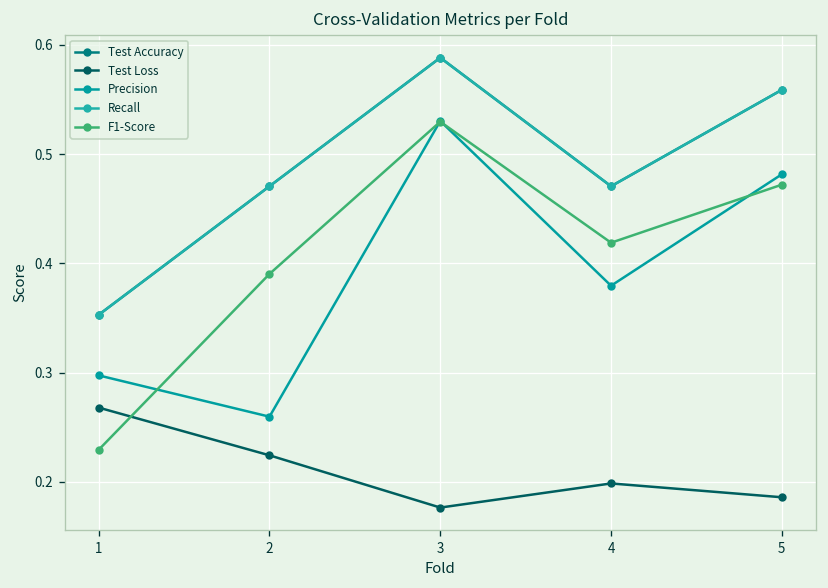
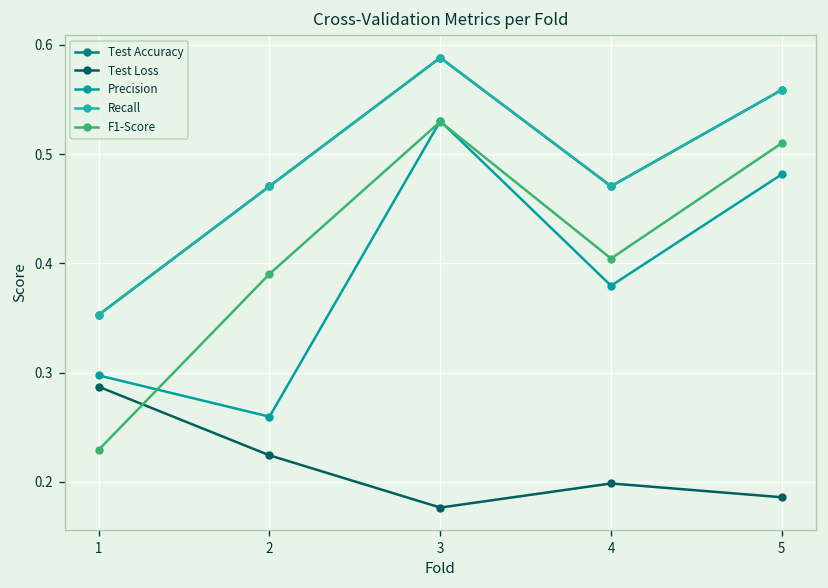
Test Loss, 1: 0.27 -> 0.29
F1-Score, 4: 0.42 -> 0.40
F1-Score, 5: 0.47 -> 0.51
